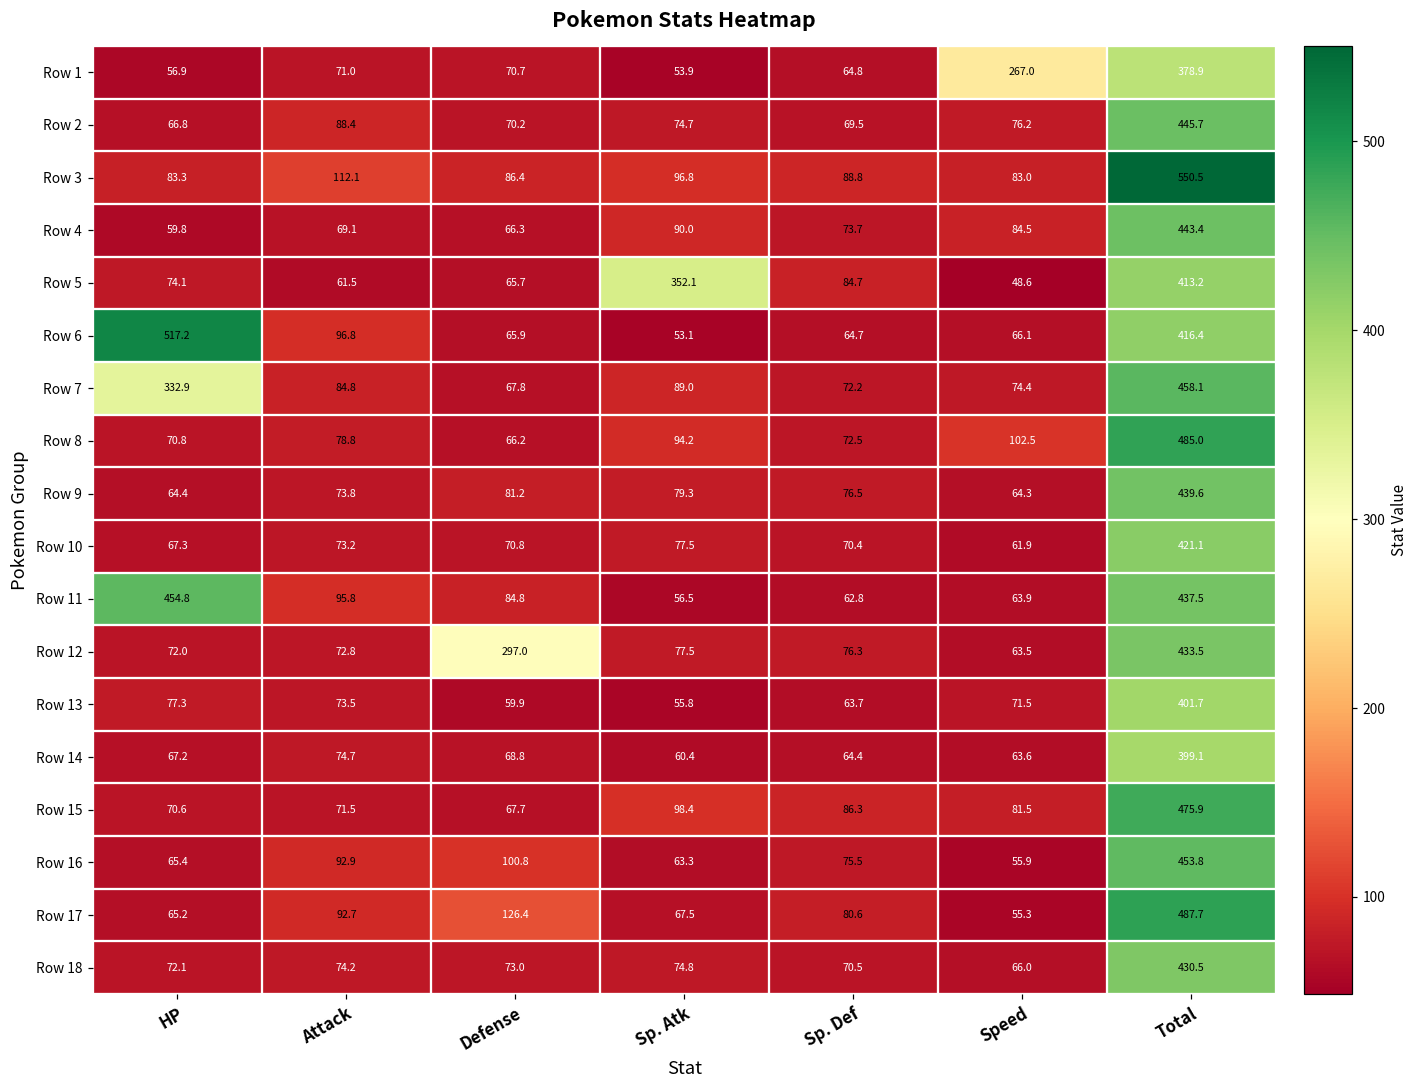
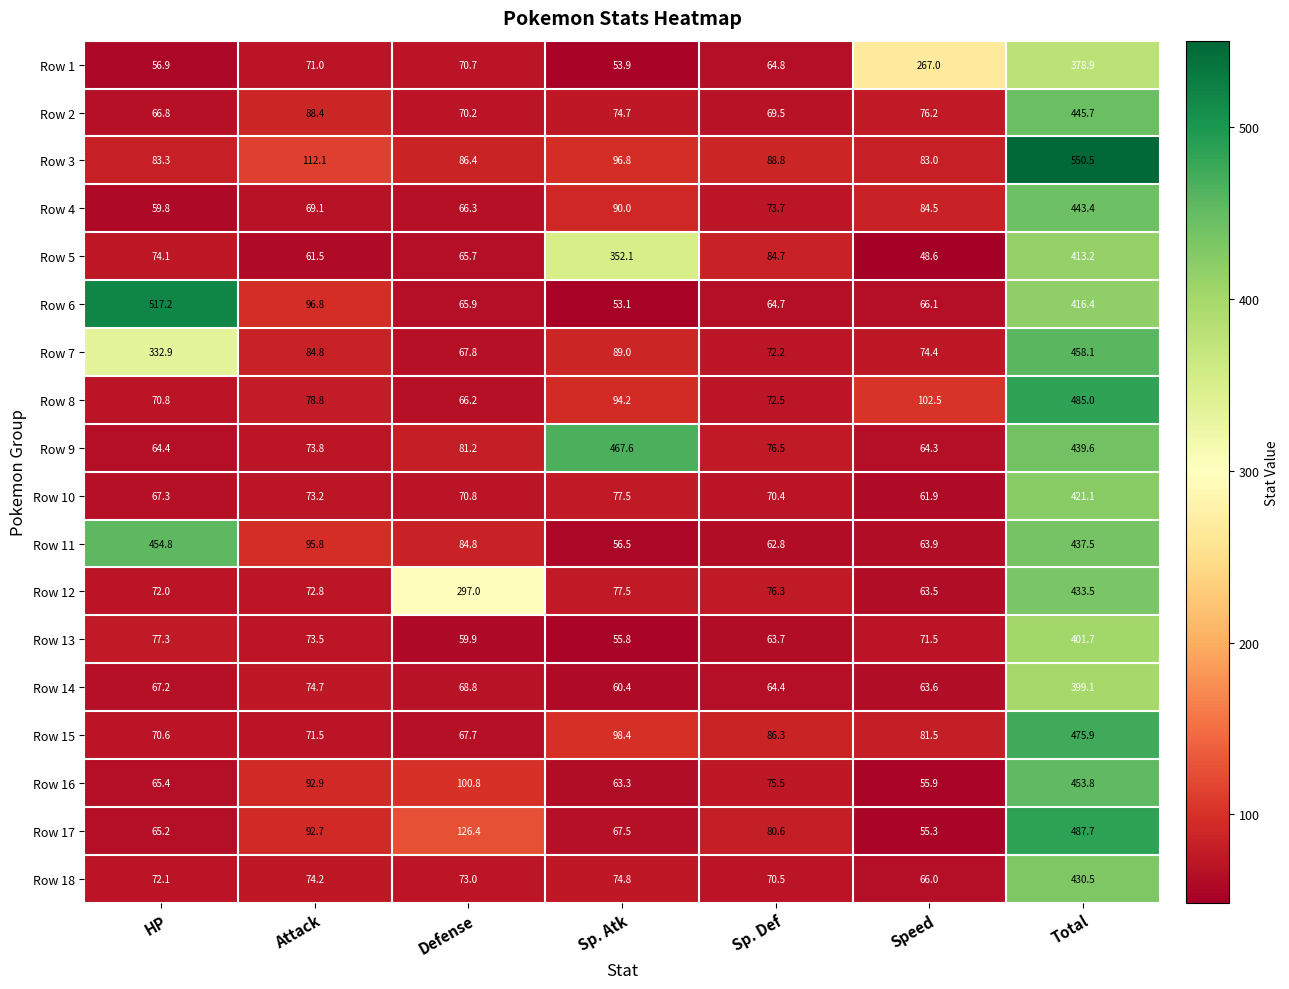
Row 9, Sp. Atk: 79.3 -> 467.6
